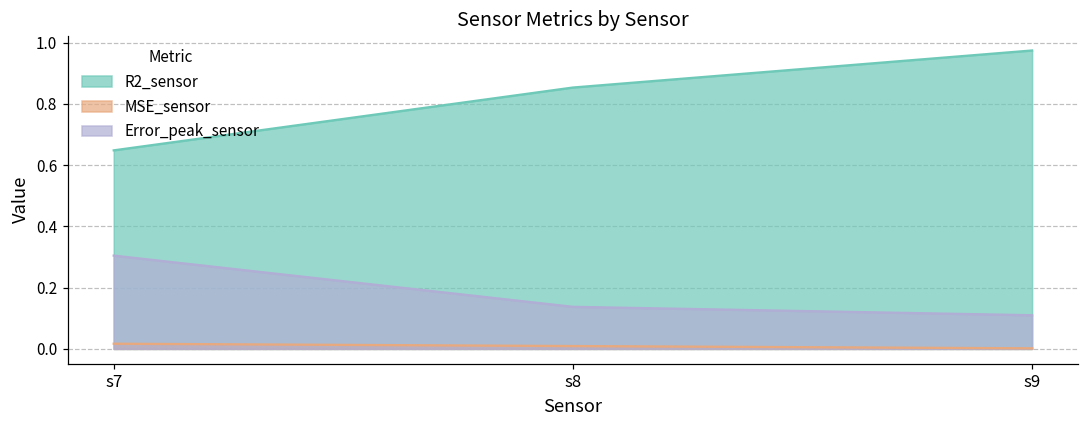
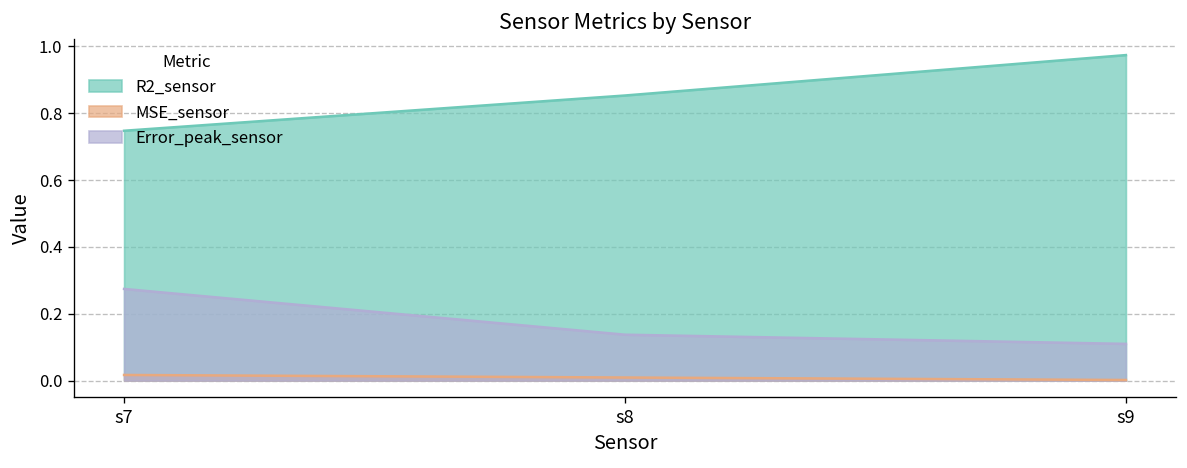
R2_sensor, s7: 0.65 -> 0.75
Error_peak_sensor, s7: 0.30 -> 0.27
